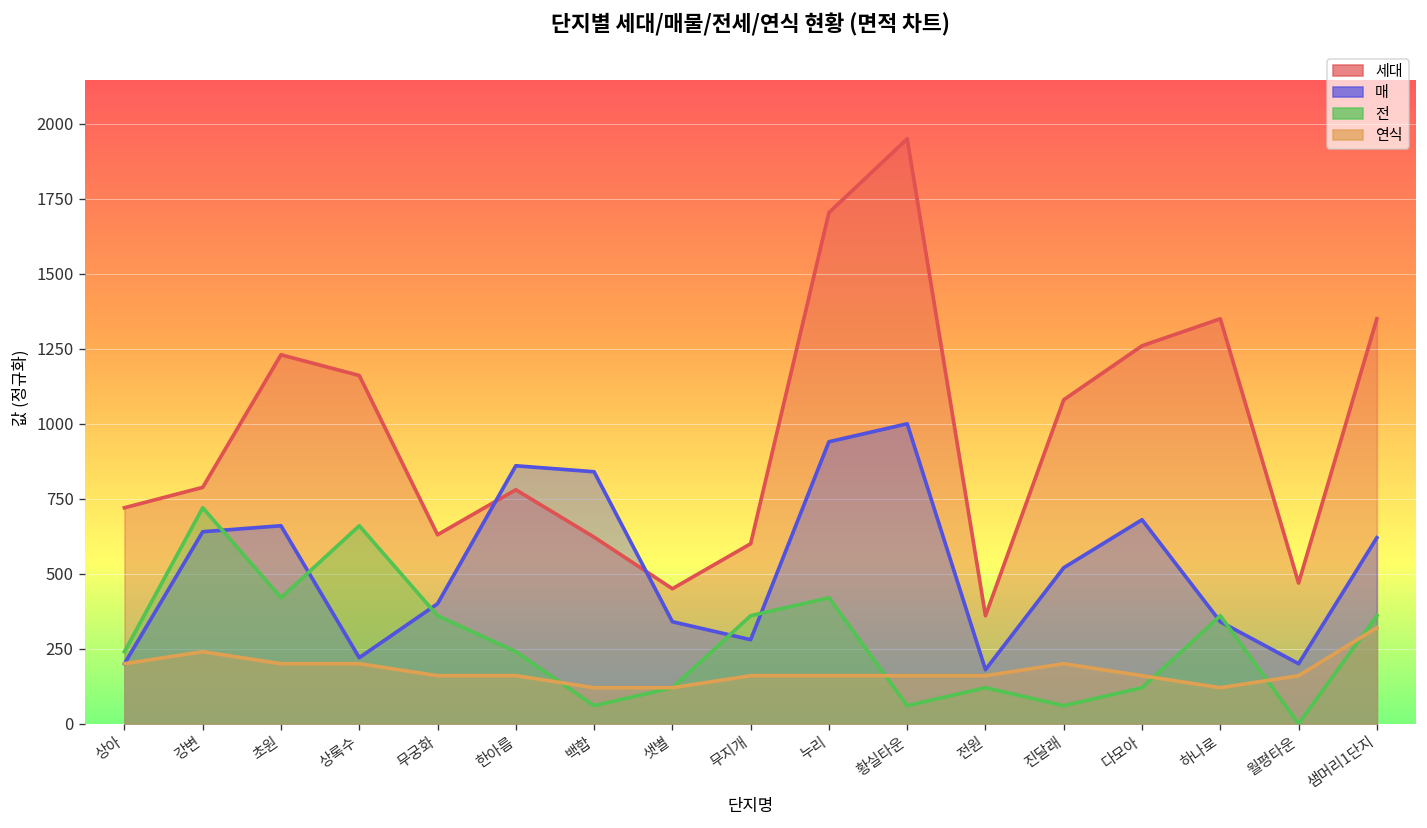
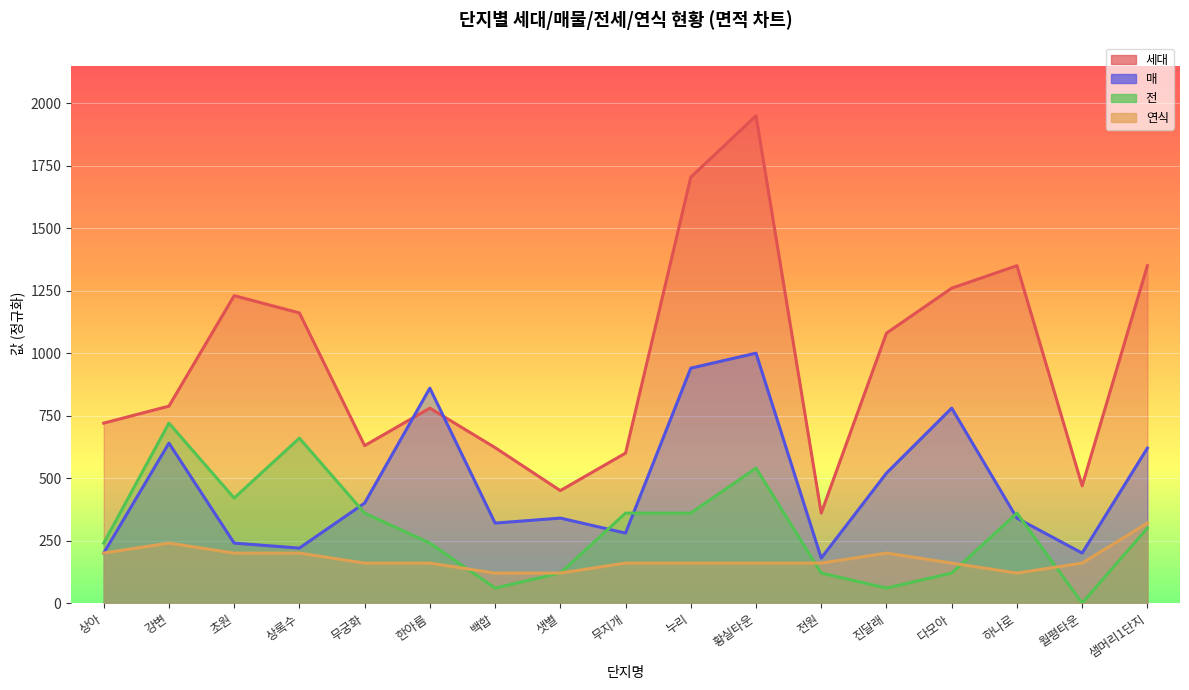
매, 초원: 660 -> 240
매, 백합: 840 -> 320
전, 누리: 420 -> 360
전, 황실타운: 60 -> 540
매, 다모아: 680 -> 780
전, 샘머리1단지: 360 -> 300
